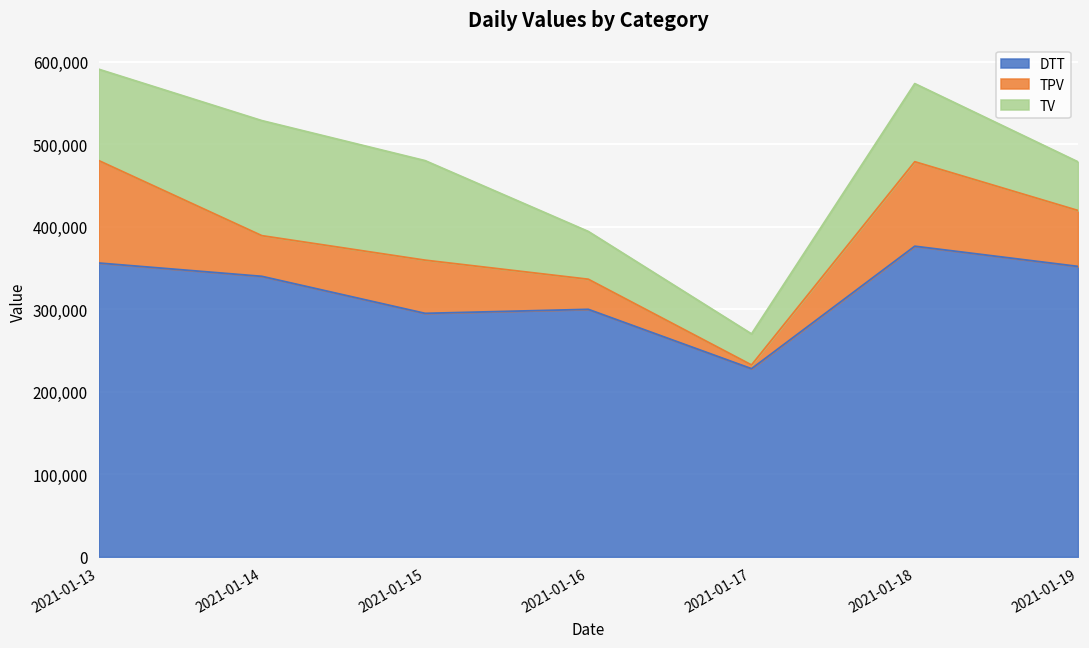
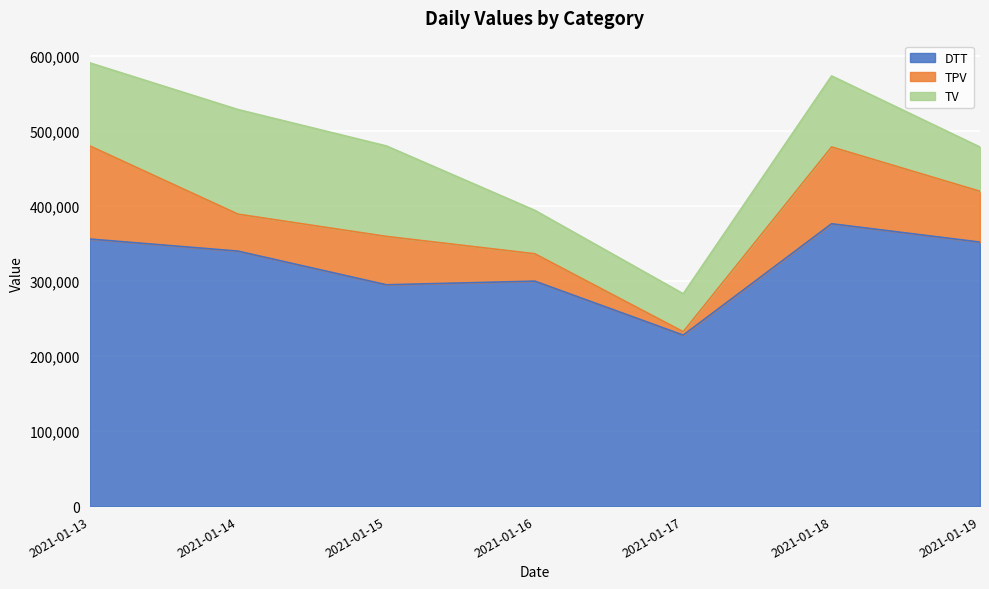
TV, 2021-01-17: 40,000 -> 50,000
